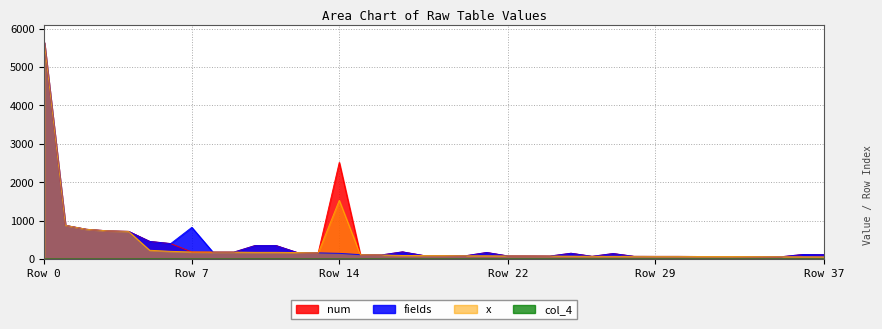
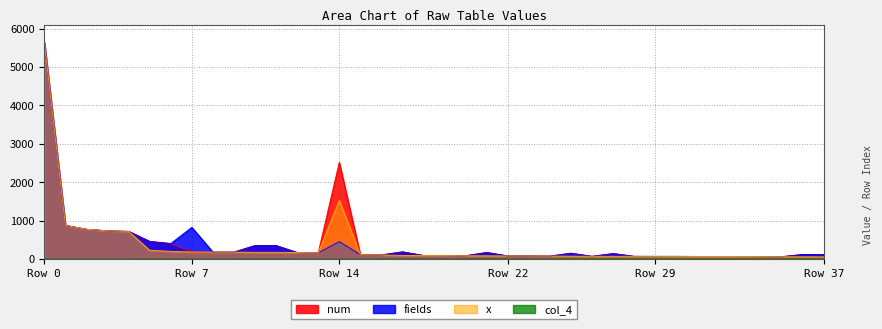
fields, Row 14: 200 -> 500
